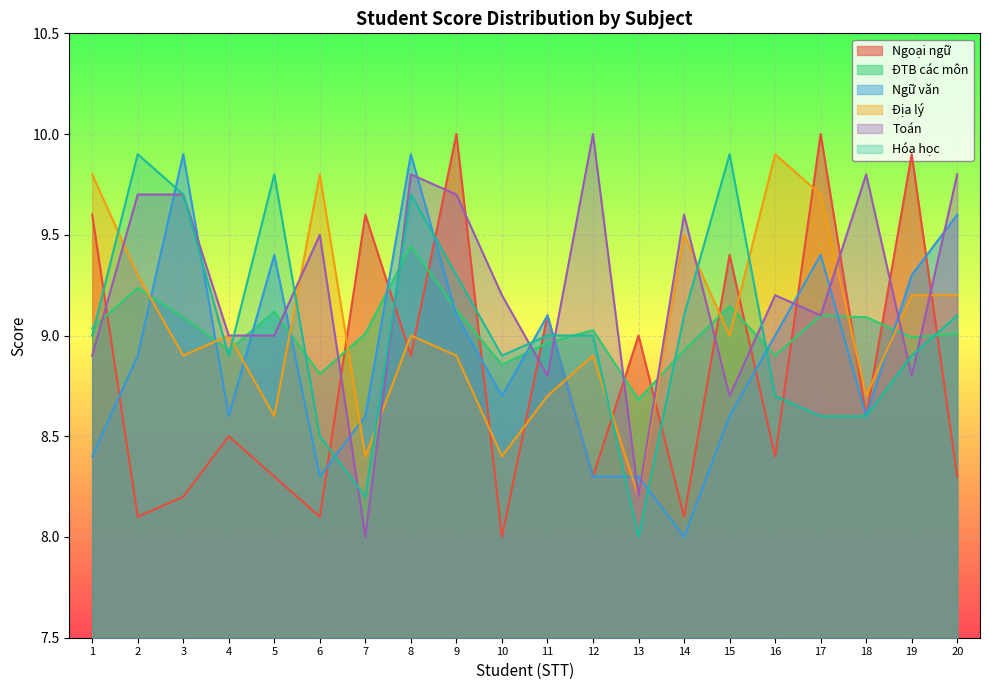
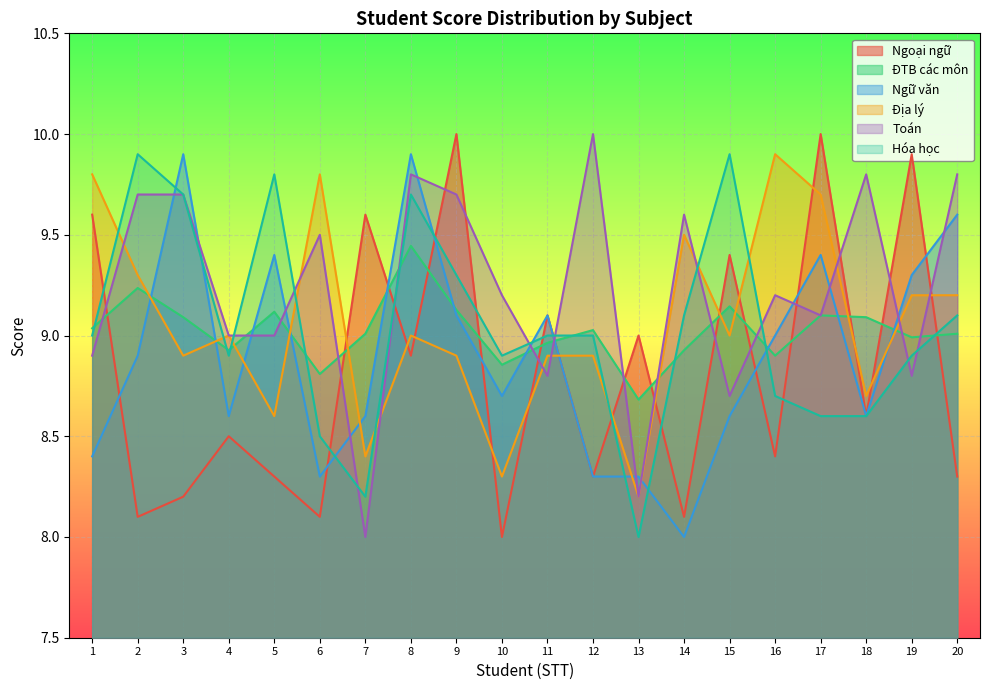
Địa lý, 10: 8.4 -> 8.3
Địa lý, 11: 8.7 -> 8.9
